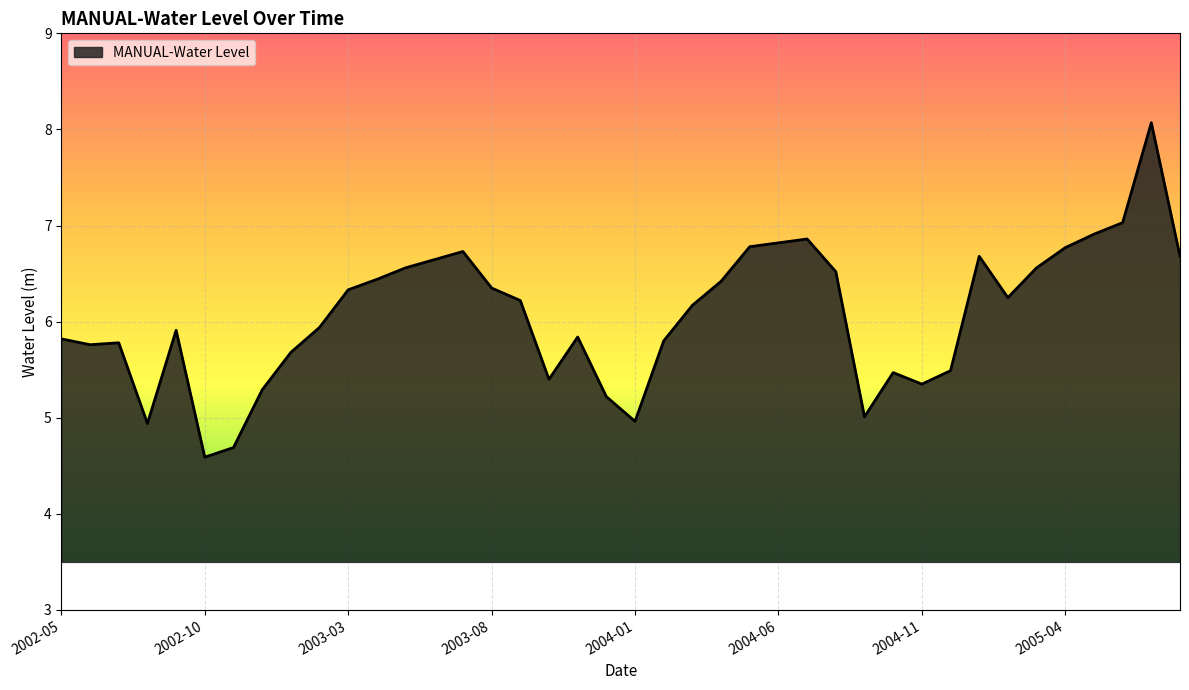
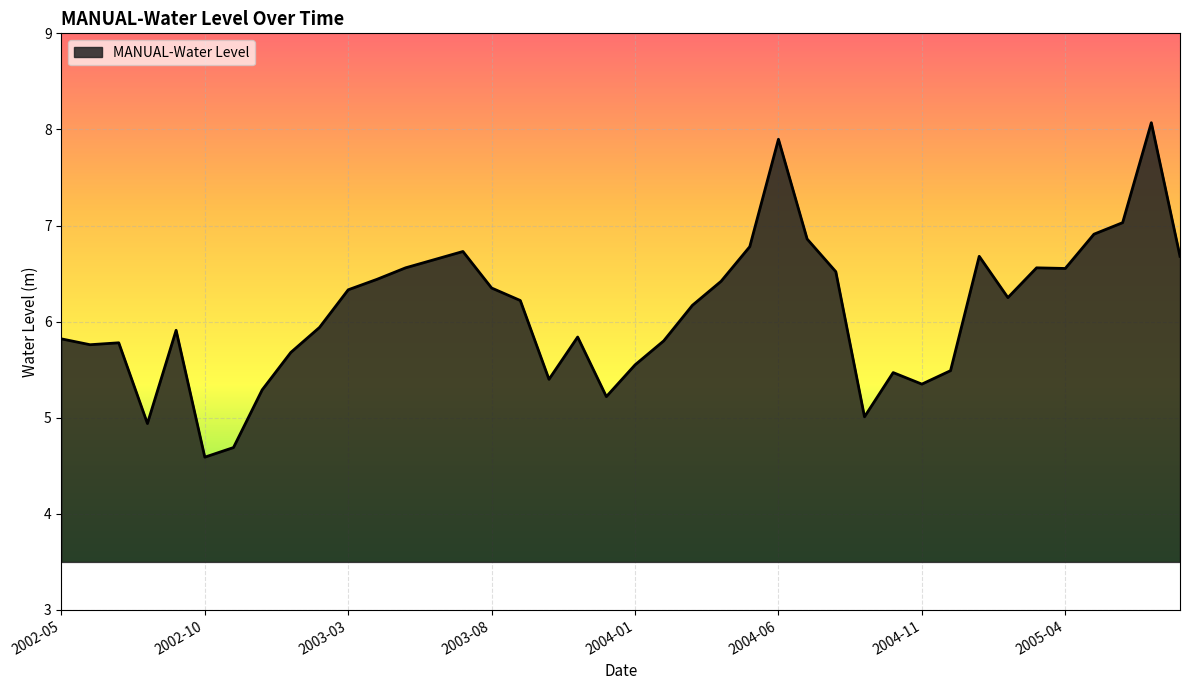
2004-01: 5.0 -> 5.6
2004-06: 6.8 -> 7.9
2005-04: 6.8 -> 6.6
